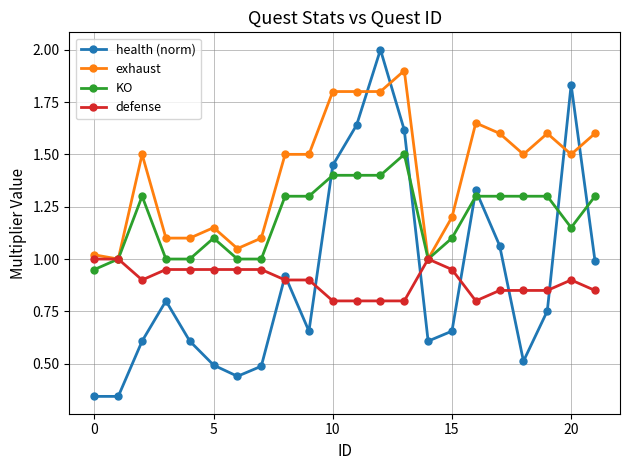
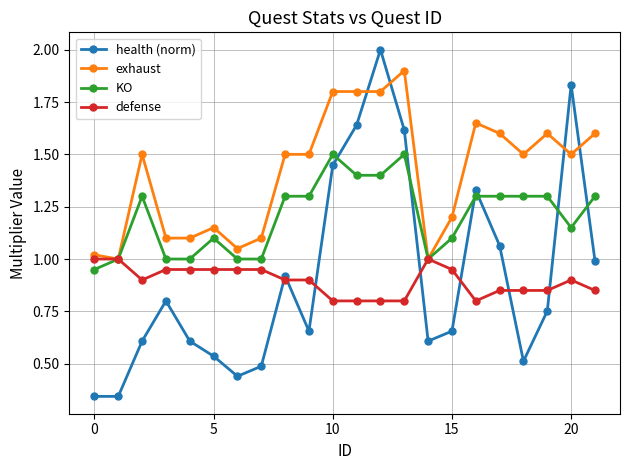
health (norm), 5: 0.49 -> 0.54
KO, 10: 1.4 -> 1.5
